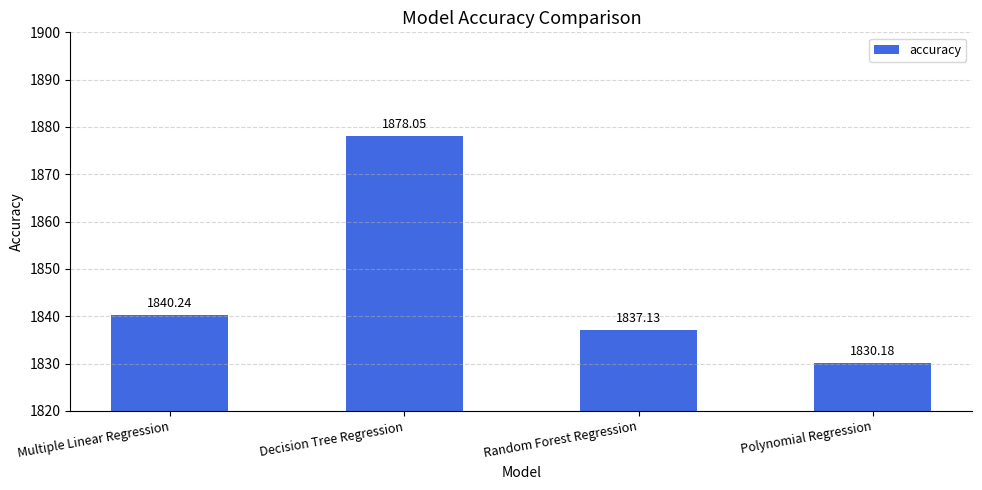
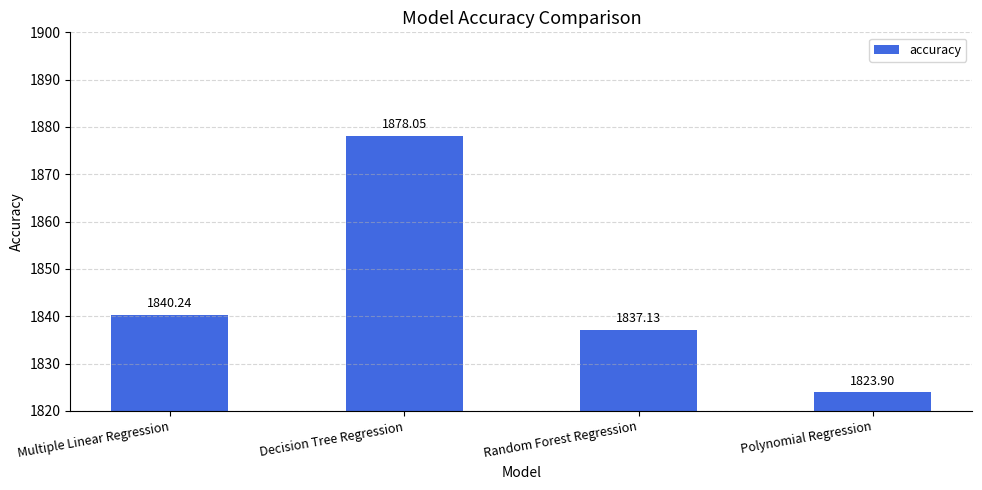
Polynomial Regression: 1830.18 -> 1823.90
